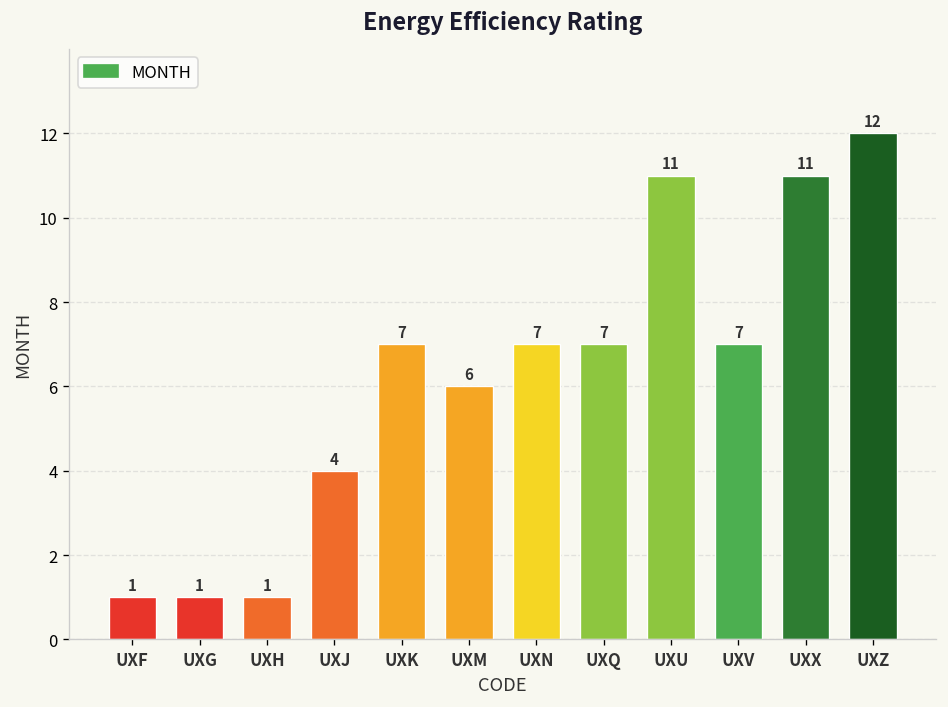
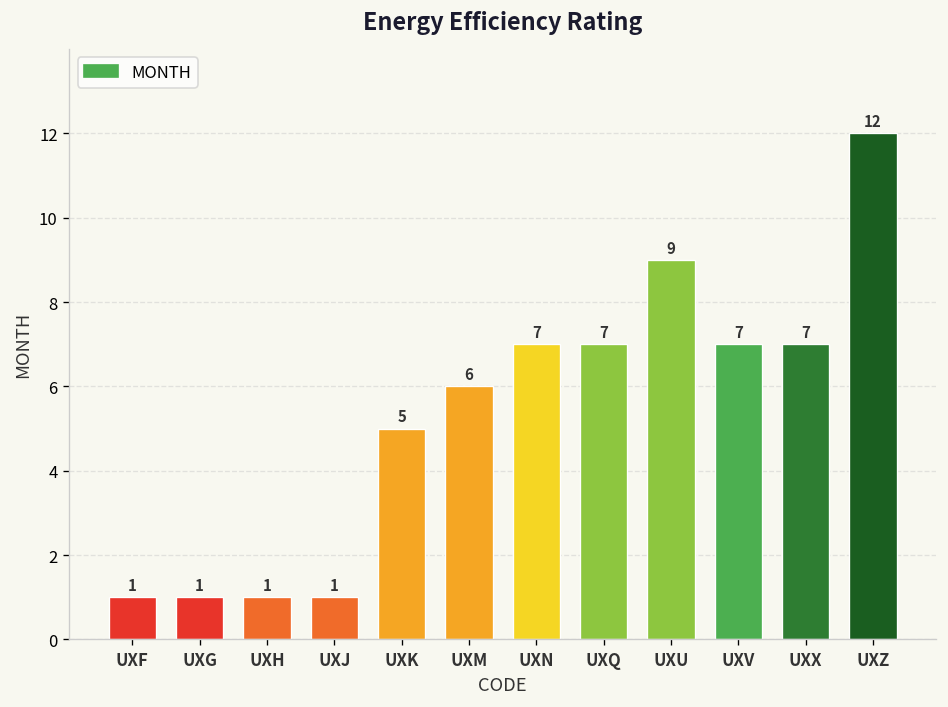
UXJ: 4 -> 1
UXK: 7 -> 5
UXU: 11 -> 9
UXX: 11 -> 7
